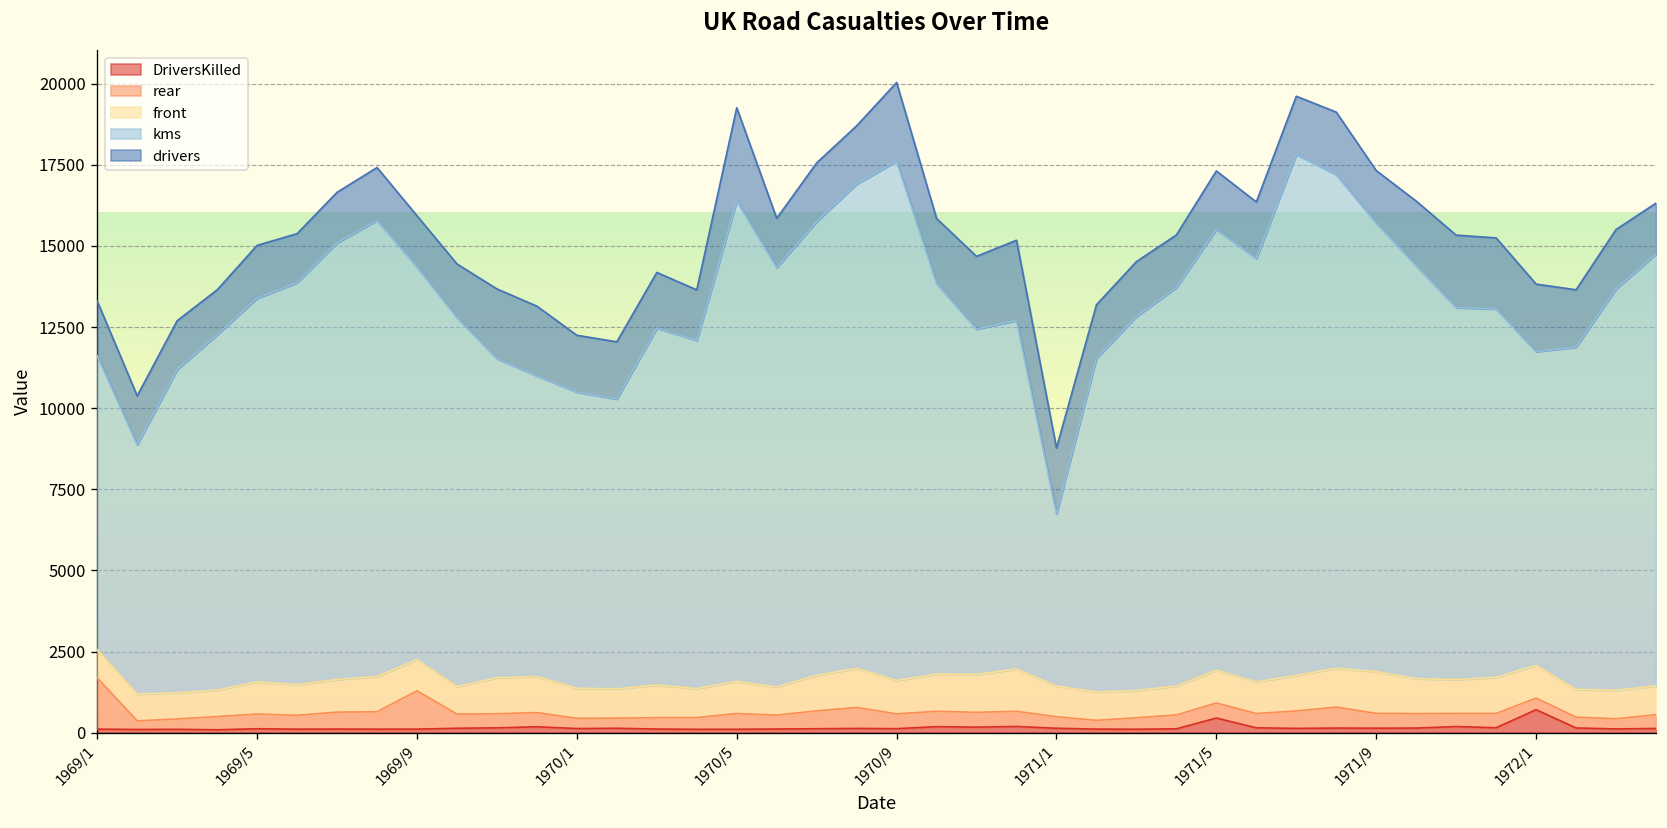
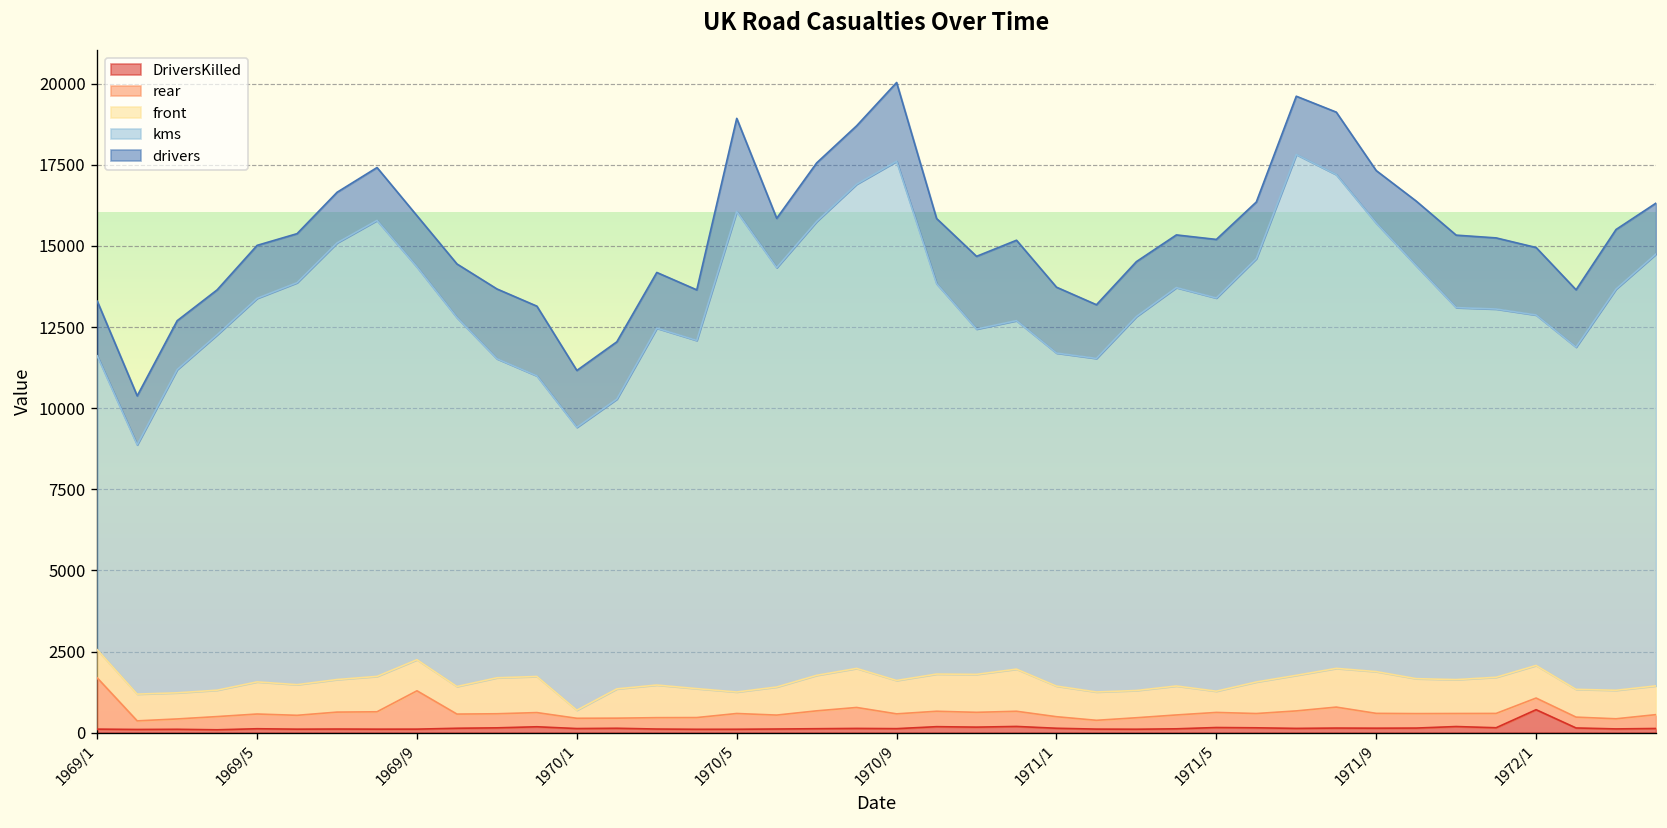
front, 1970/1: 900 -> 300
kms, 1970/1: 9100 -> 8700
front, 1970/5: 1000 -> 700
kms, 1971/1: 5300 -> 10300
DriversKilled, 1971/5: 400 -> 200
front, 1971/5: 1000 -> 700
kms, 1971/5: 13600 -> 12100
kms, 1972/1: 9700 -> 10800
